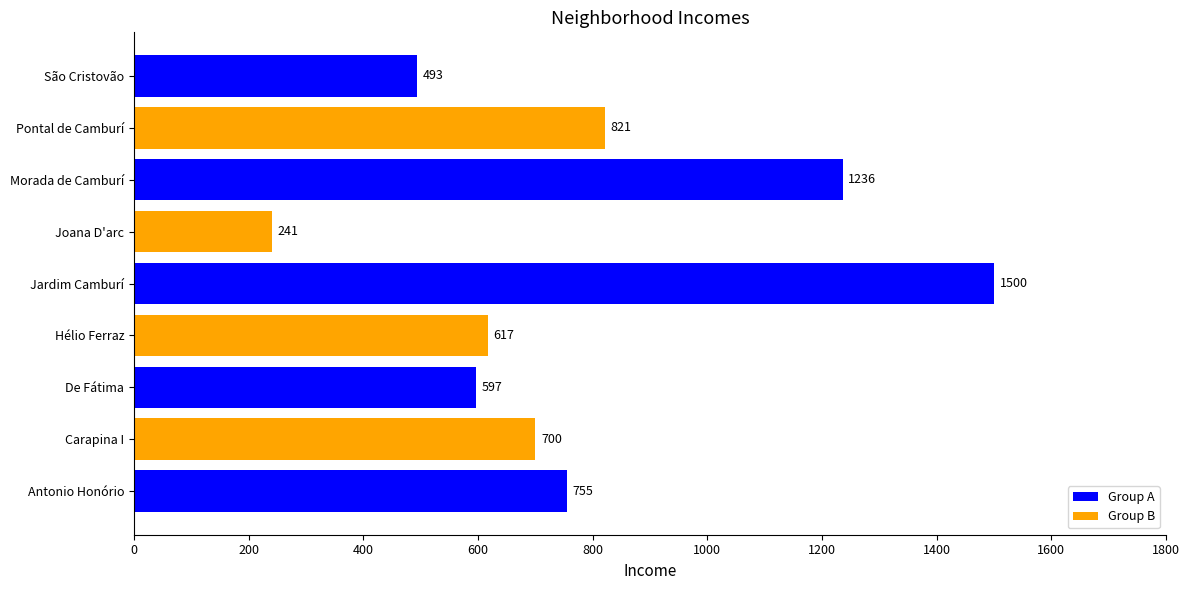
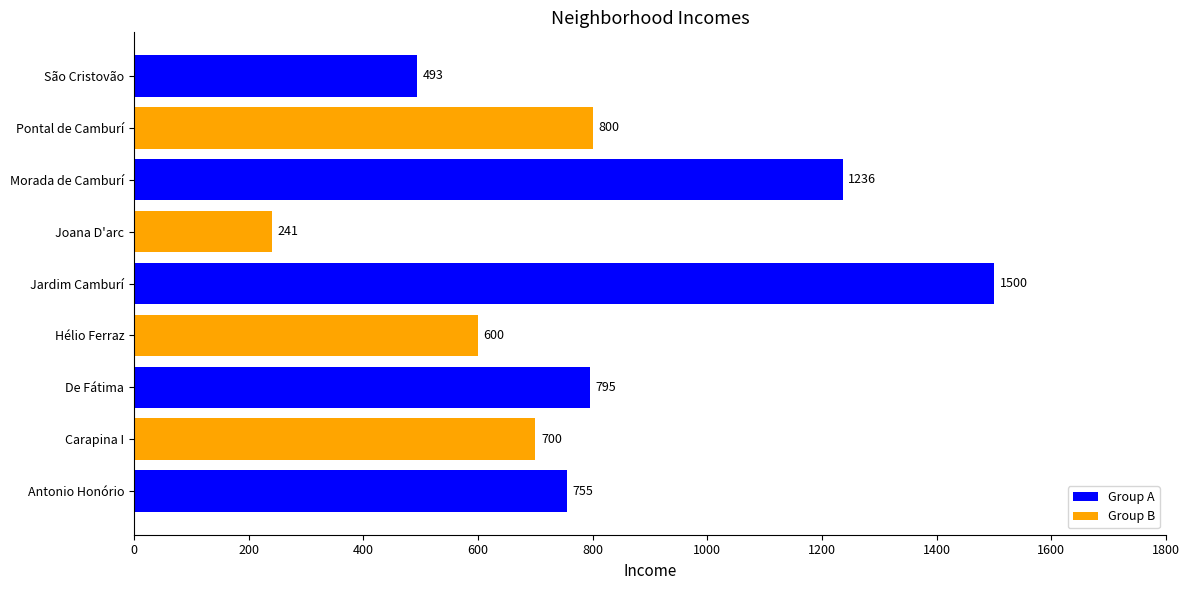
Pontal de Camburí: 821 -> 800
Hélio Ferraz: 617 -> 600
De Fátima: 597 -> 795
